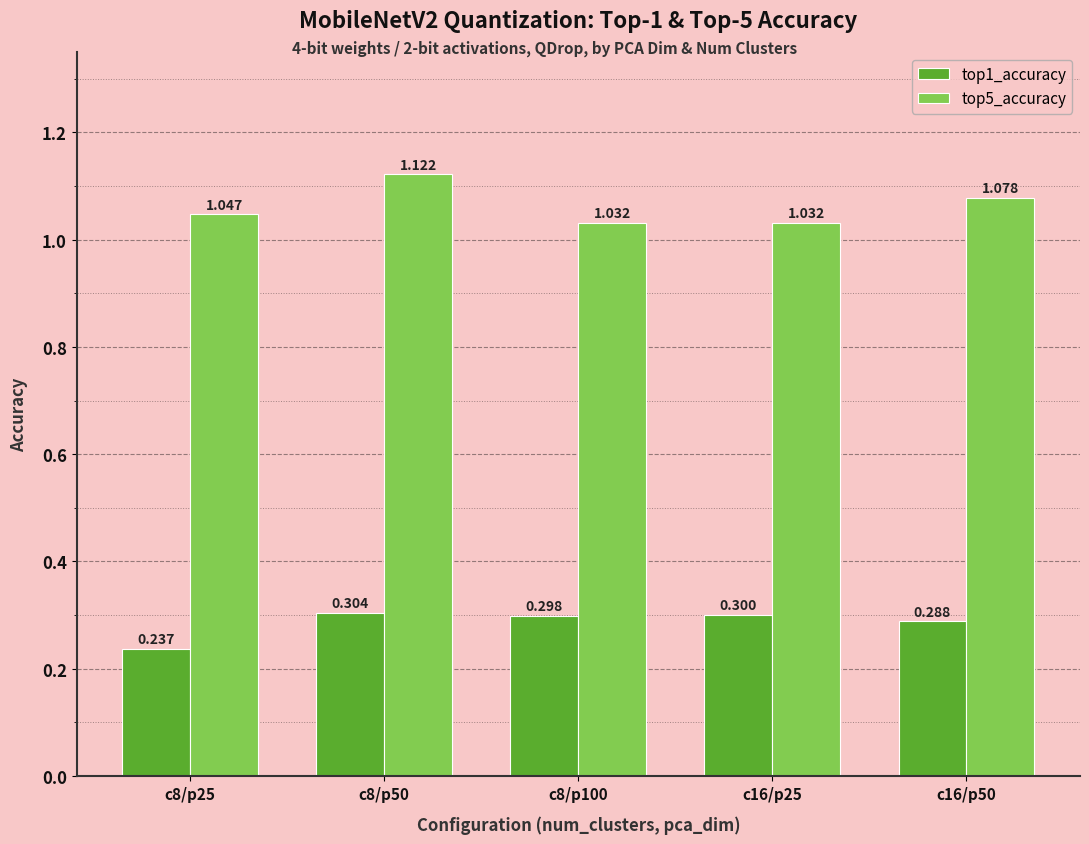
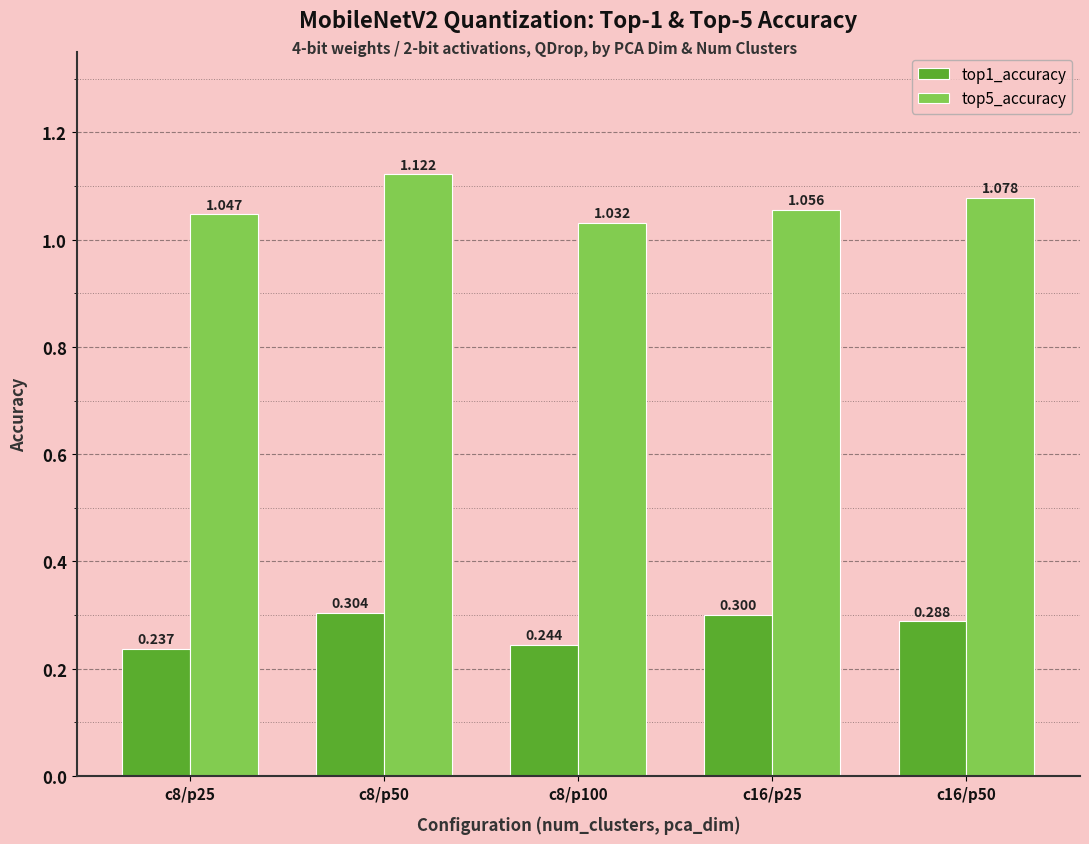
top1_accuracy, c8/p100: 0.298 -> 0.244
top5_accuracy, c16/p25: 1.032 -> 1.056
